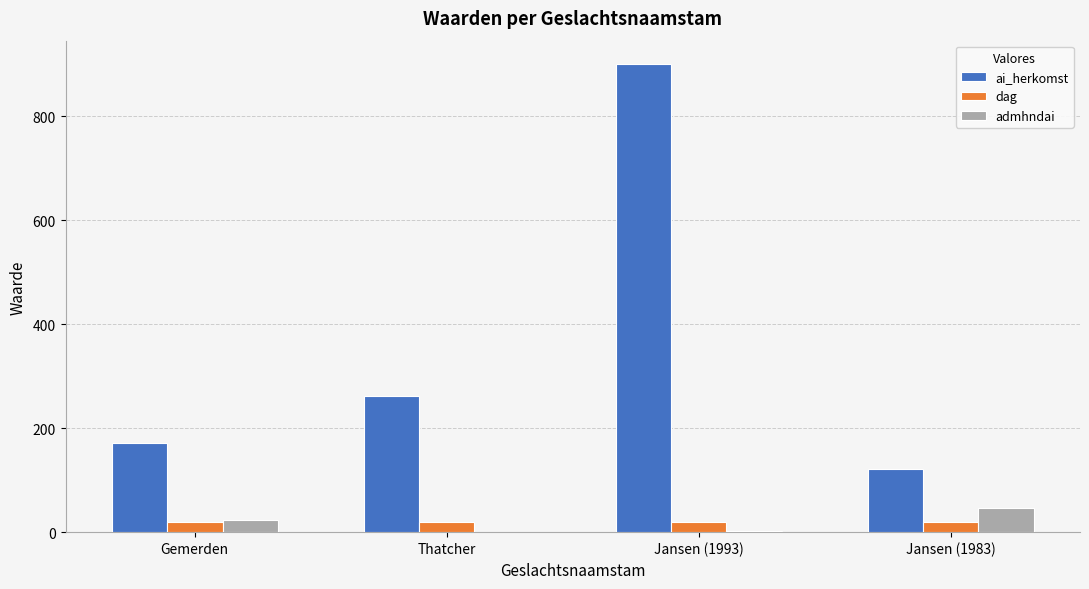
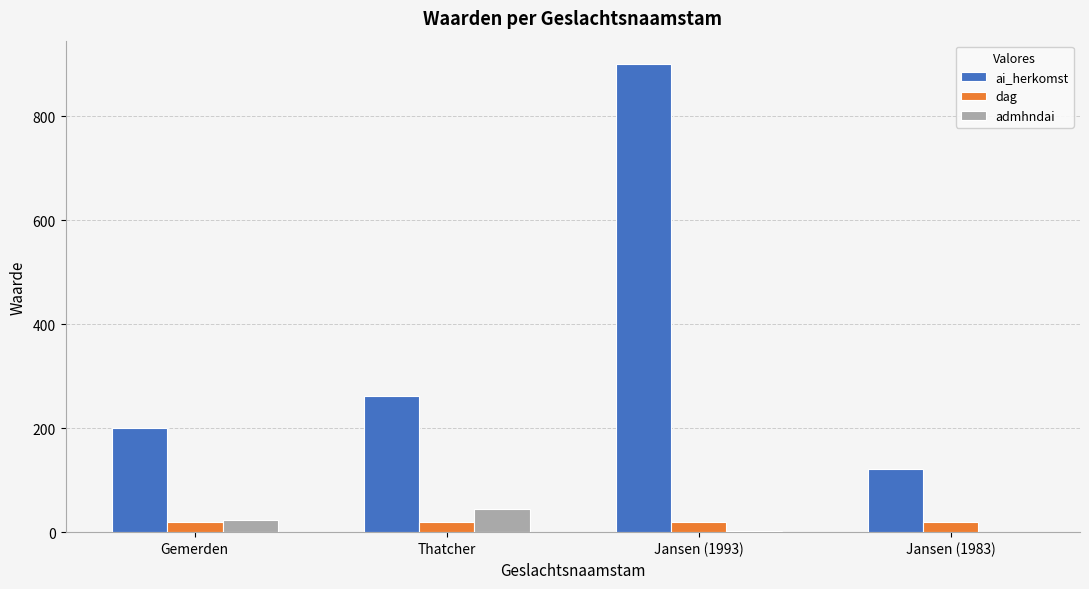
ai_herkomst, Gemerden: 170 -> 200
admhndai, Thatcher: 0 -> 40
admhndai, Jansen (1983): 50 -> 0
